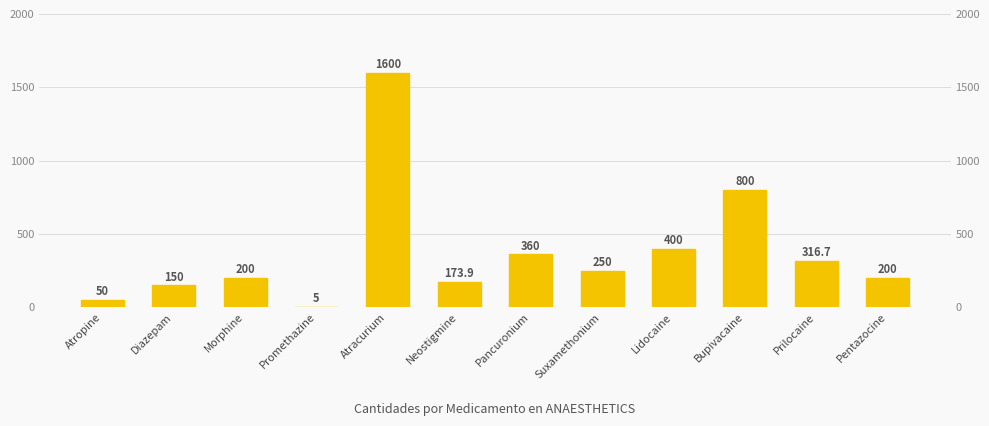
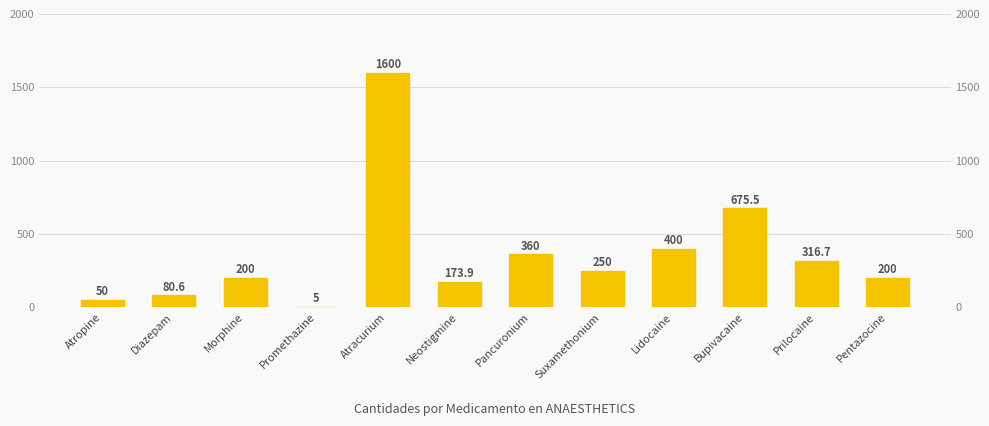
Diazepam: 150 -> 80.6
Bupivacaine: 800 -> 675.5
